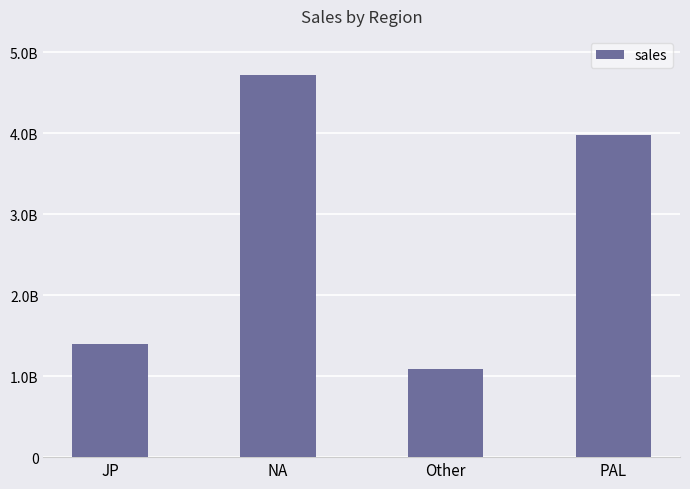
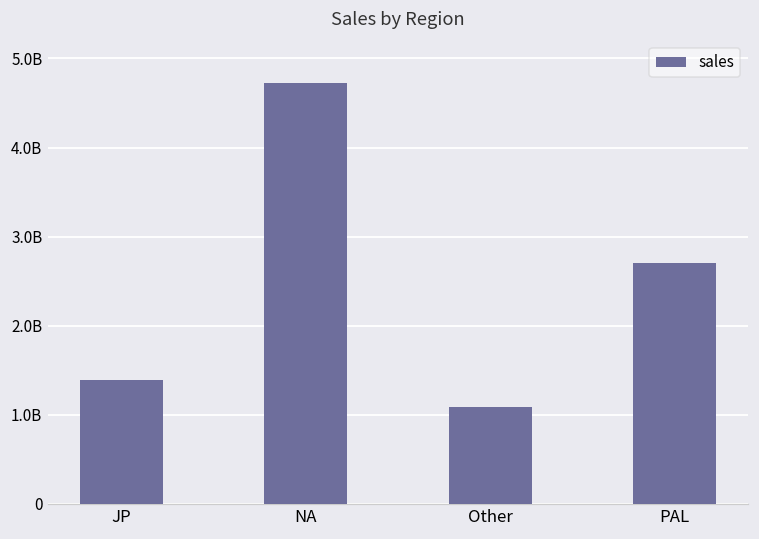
PAL: 4000000000 -> 2700000000
